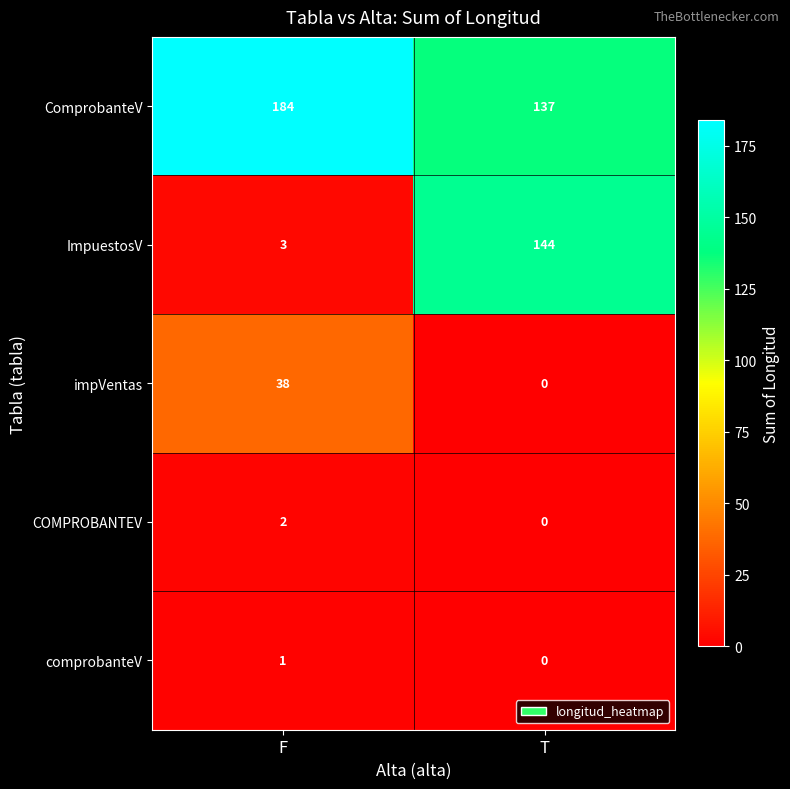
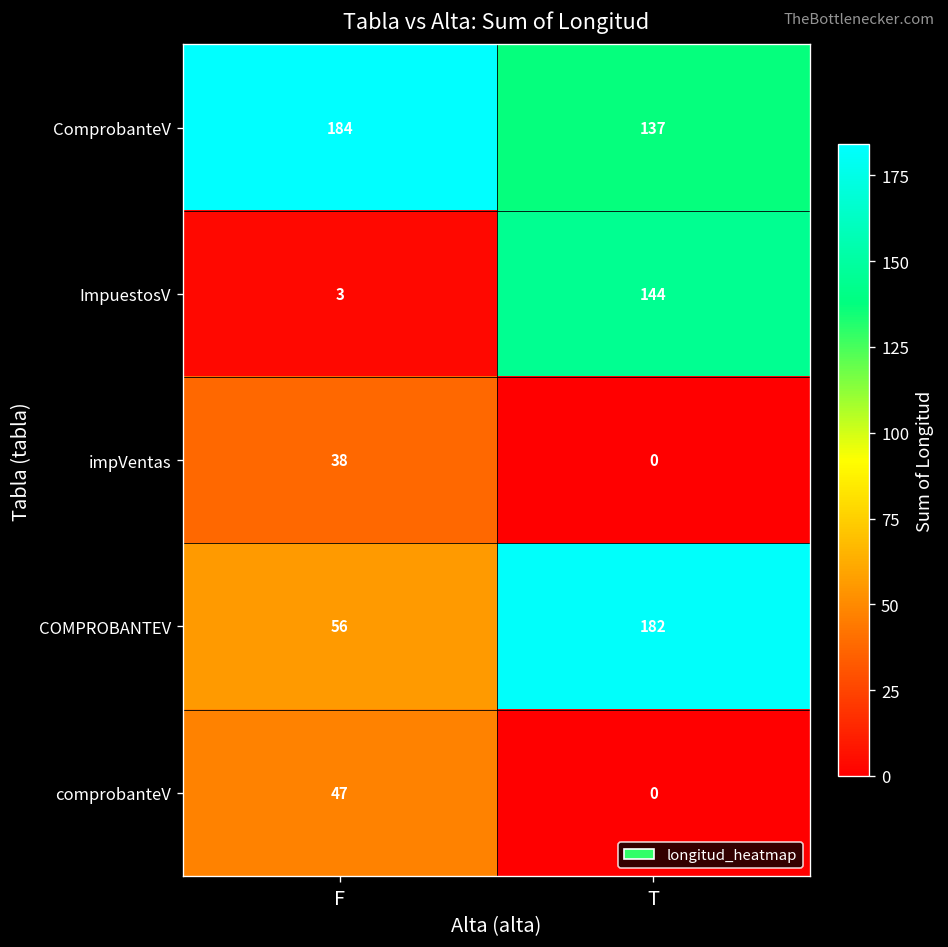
COMPROBANTEV, F: 2 -> 56
COMPROBANTEV, T: 0 -> 182
comprobanteV, F: 1 -> 47
